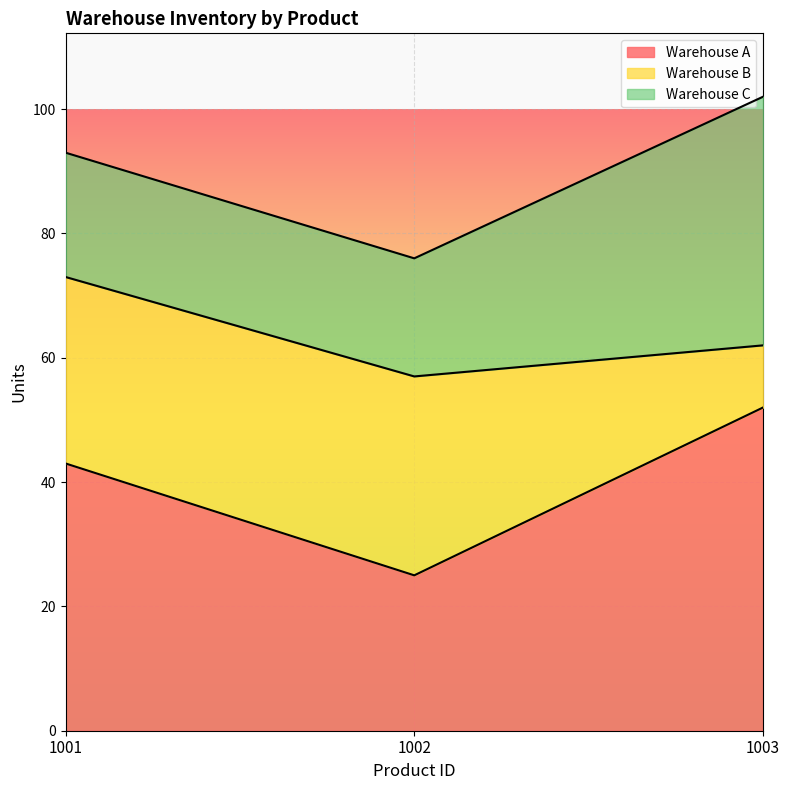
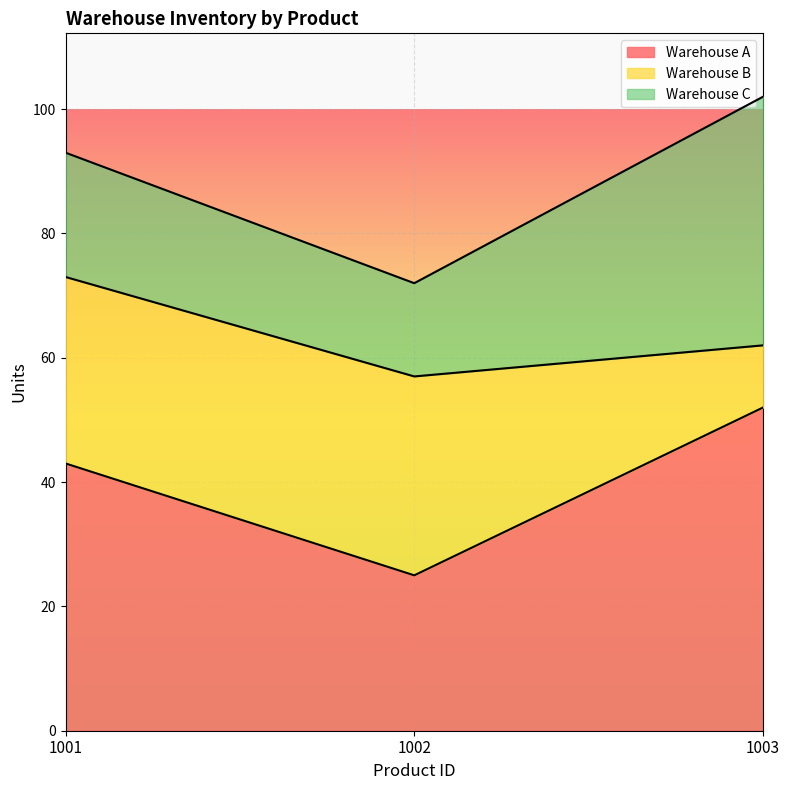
Warehouse C, 1002: 19 -> 15
